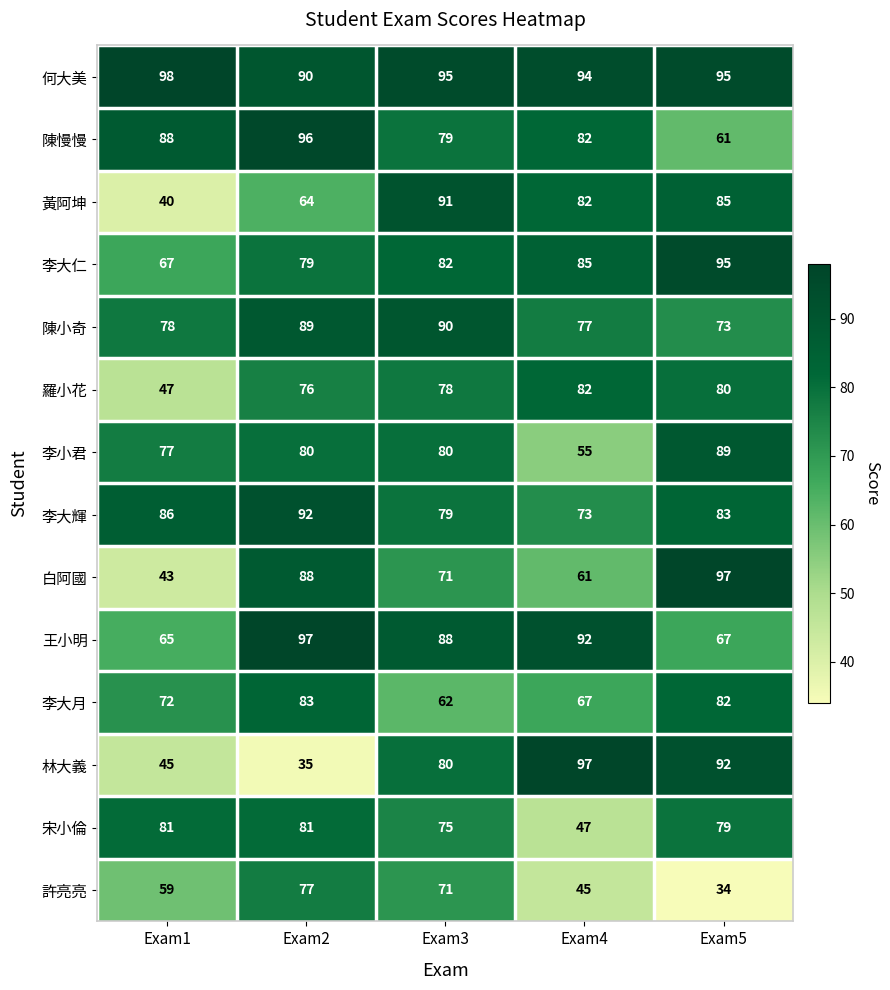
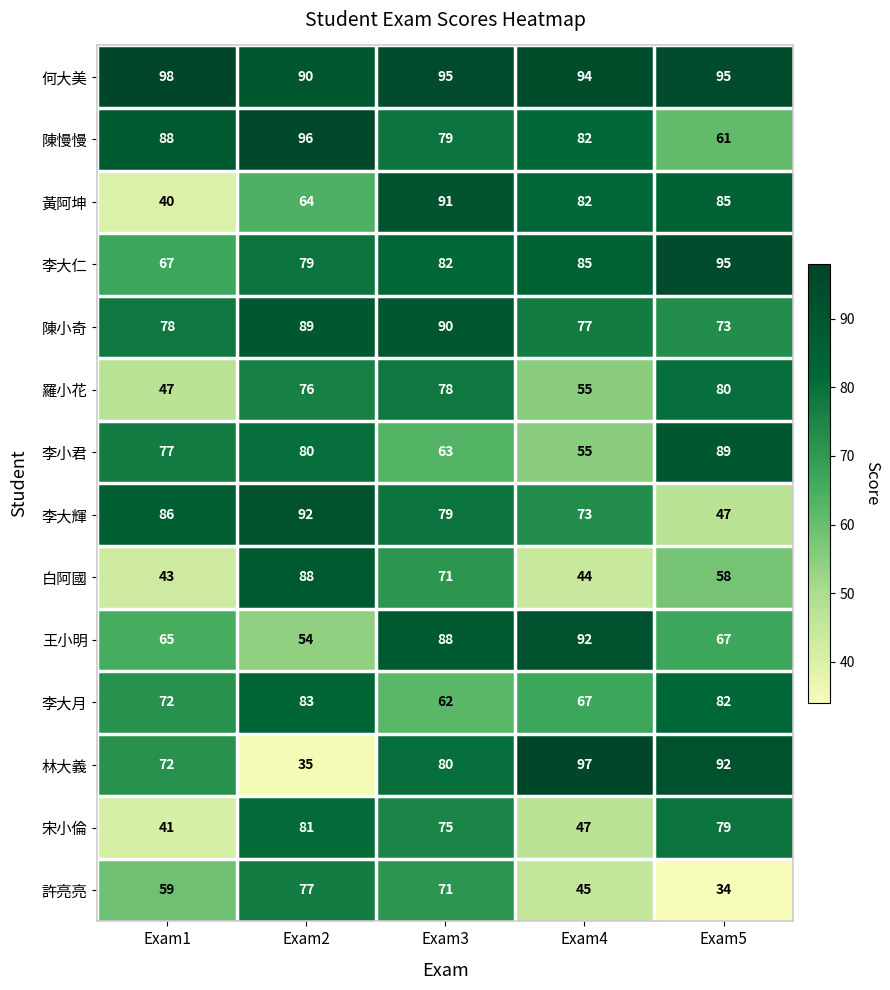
羅小花, Exam4: 82 -> 55
李小君, Exam3: 80 -> 63
李大輝, Exam5: 83 -> 47
白阿國, Exam4: 61 -> 44
白阿國, Exam5: 97 -> 58
王小明, Exam2: 97 -> 54
林大義, Exam1: 45 -> 72
宋小倫, Exam1: 81 -> 41
